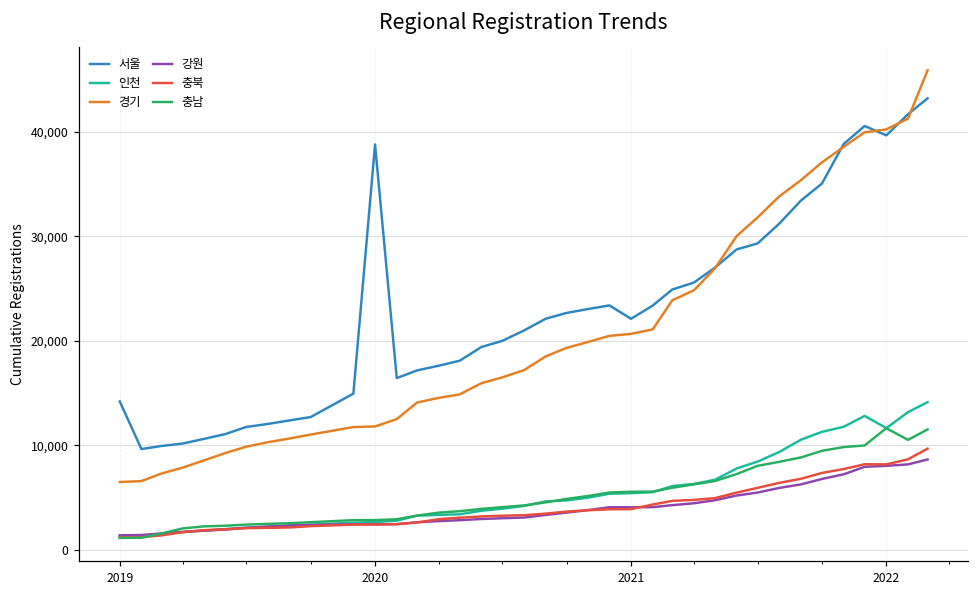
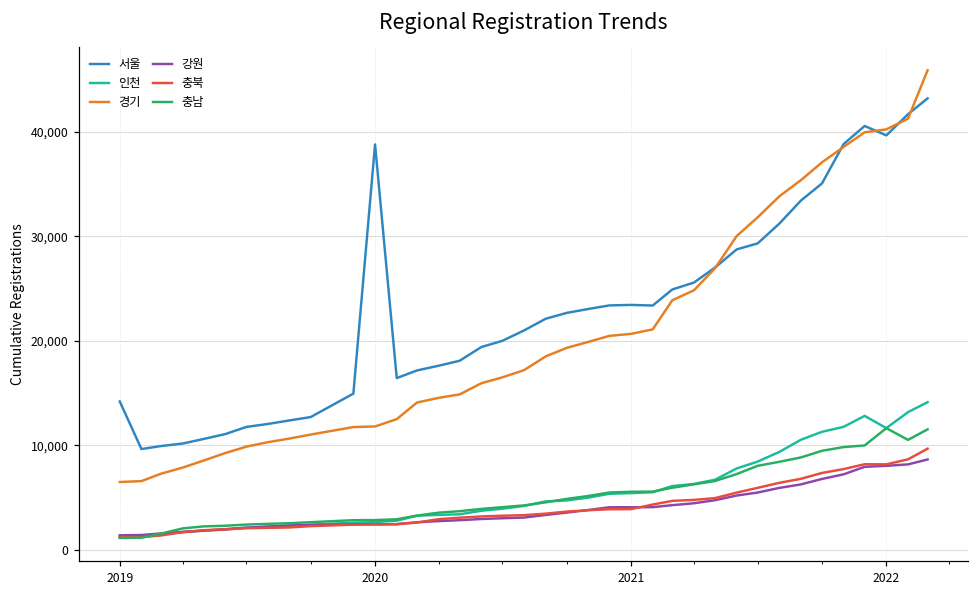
서울, 2021: 22,000 -> 23,000
